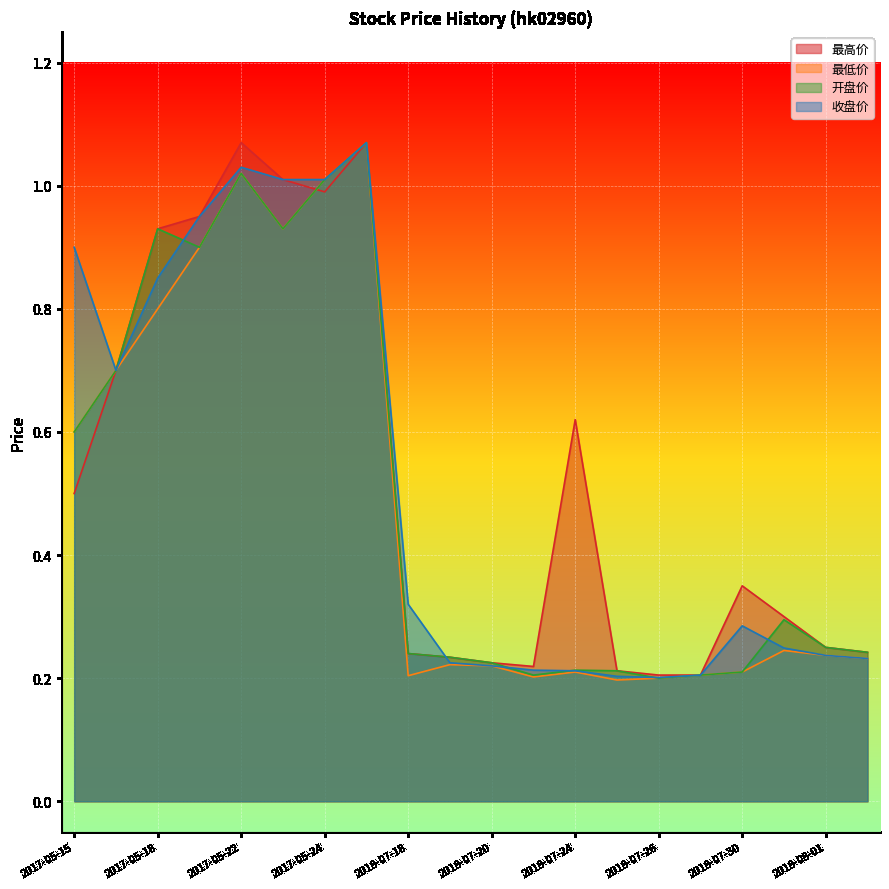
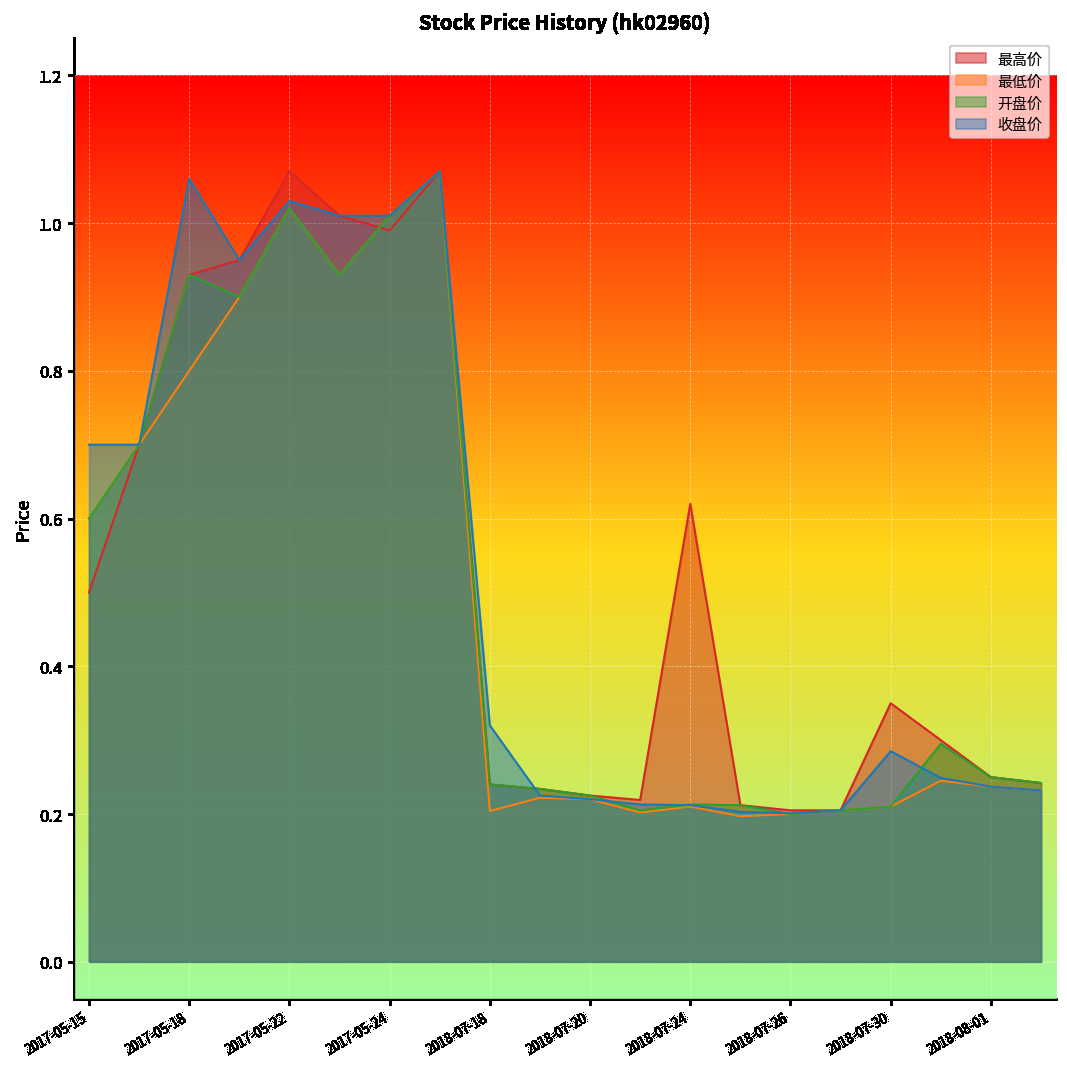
收盘价, 2017-05-15: 0.9 -> 0.7
收盘价, 2017-05-18: 0.85 -> 1.06
